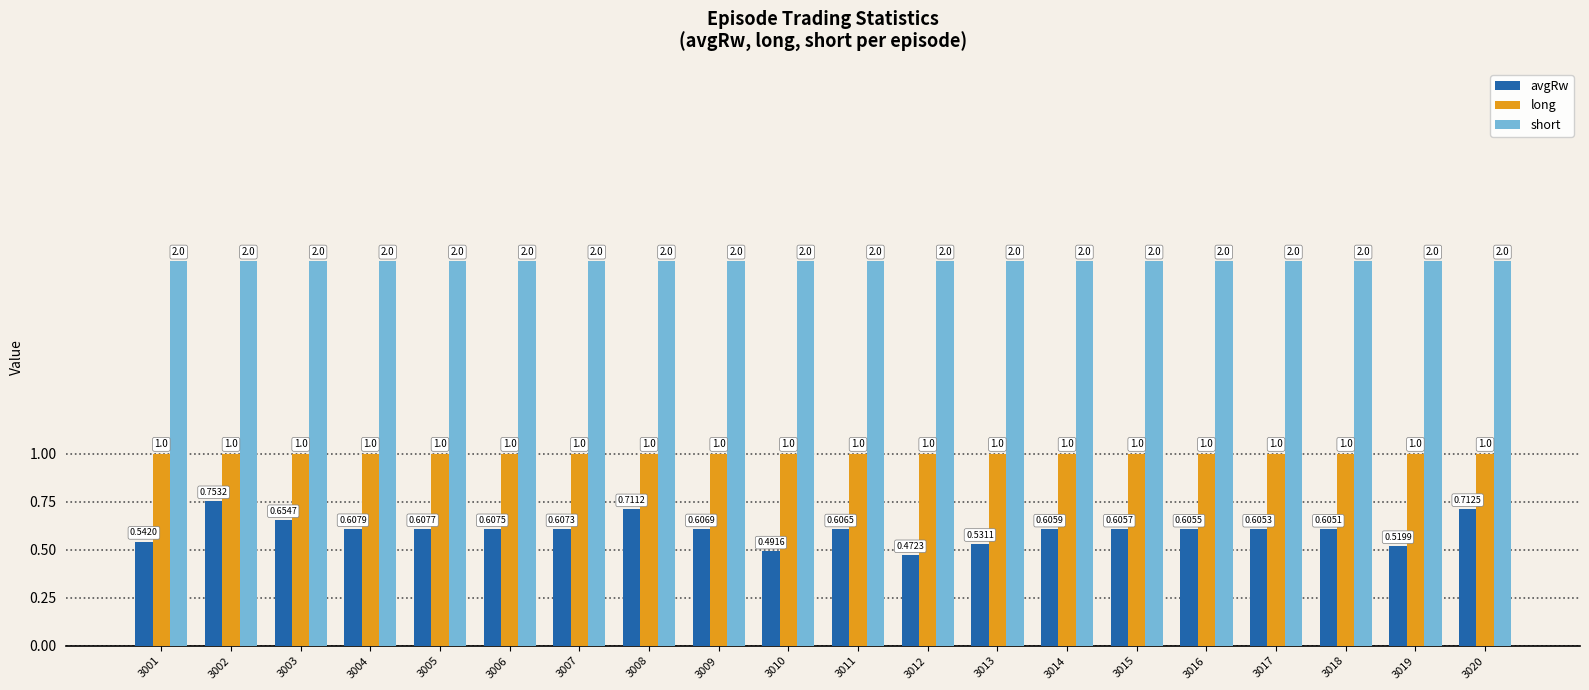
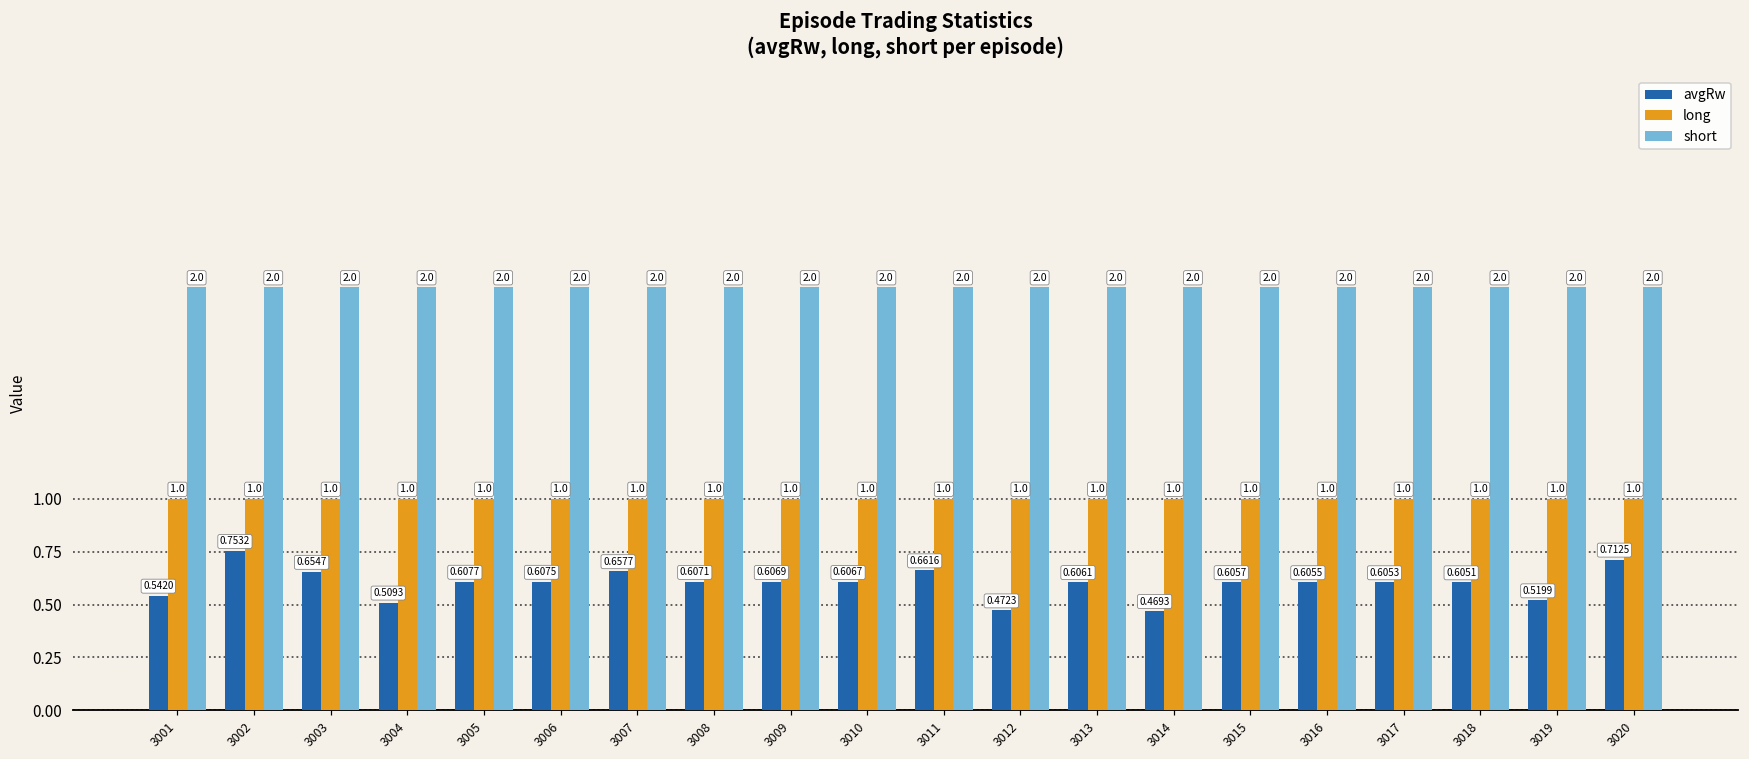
avgRw, 3004: 0.6079 -> 0.5093
avgRw, 3007: 0.6073 -> 0.6577
avgRw, 3008: 0.7112 -> 0.6071
avgRw, 3010: 0.4916 -> 0.6067
avgRw, 3011: 0.6065 -> 0.6616
avgRw, 3013: 0.5311 -> 0.6061
avgRw, 3014: 0.6059 -> 0.4693
